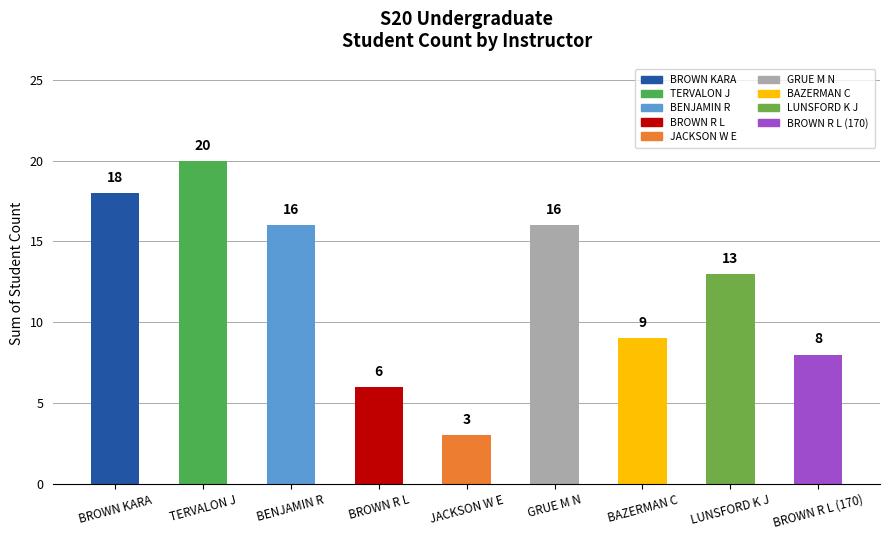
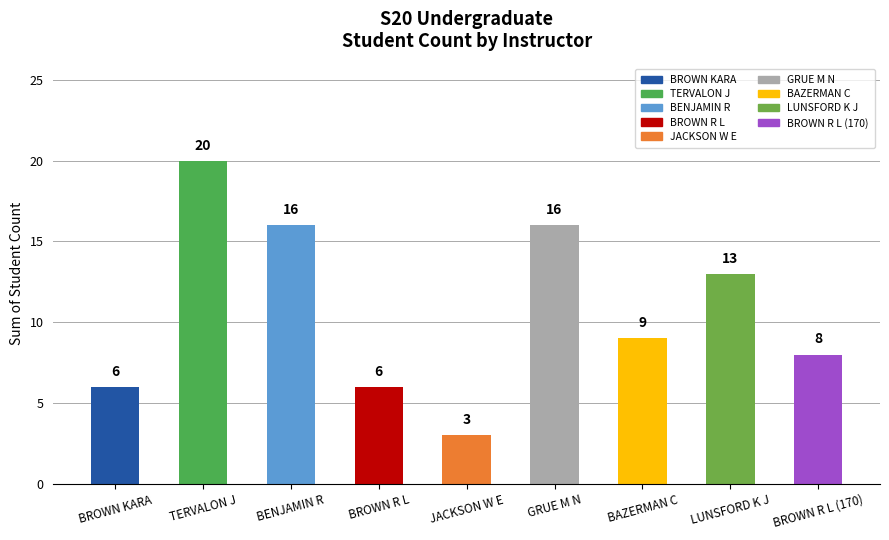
BROWN KARA: 18 -> 6
